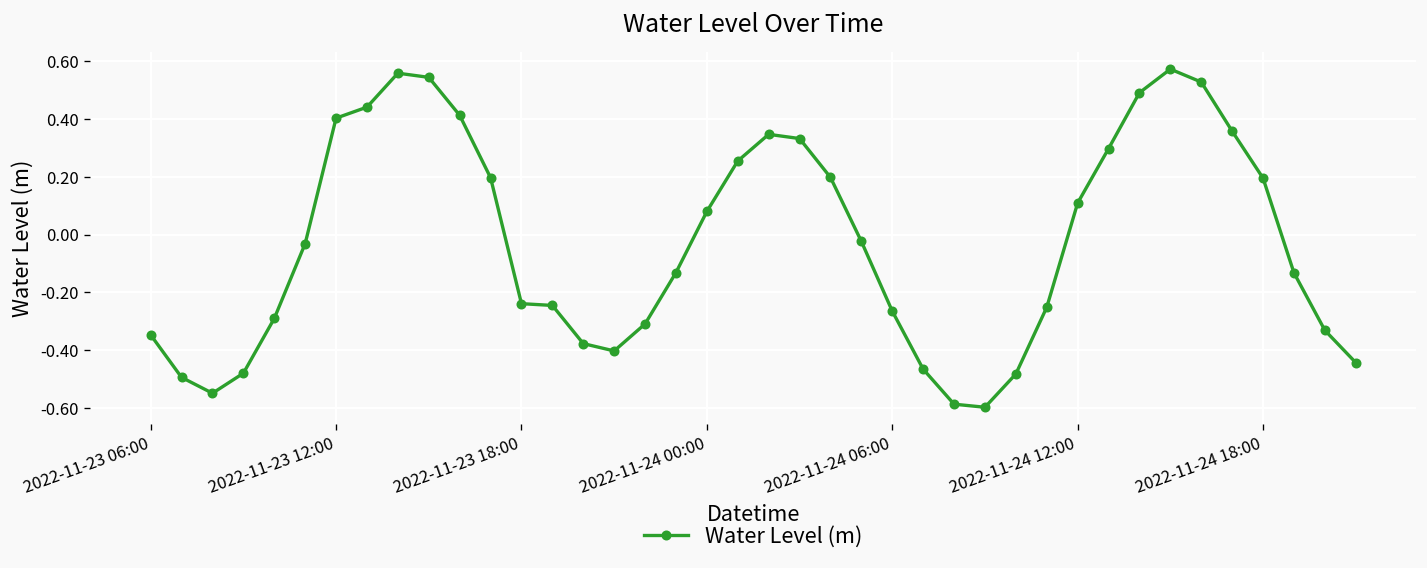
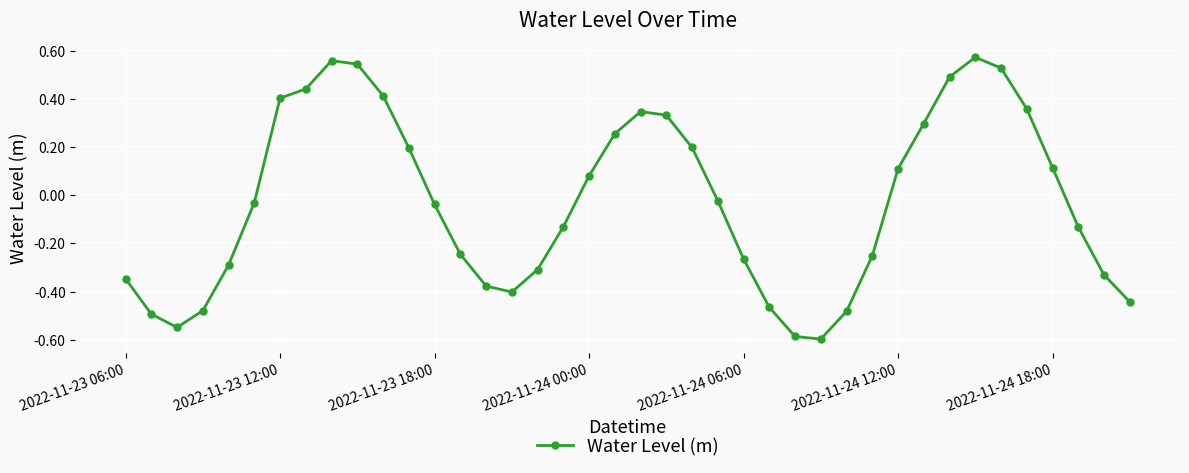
2022-11-23 18:00: -0.24 -> -0.04
2022-11-24 18:00: 0.20 -> 0.11
